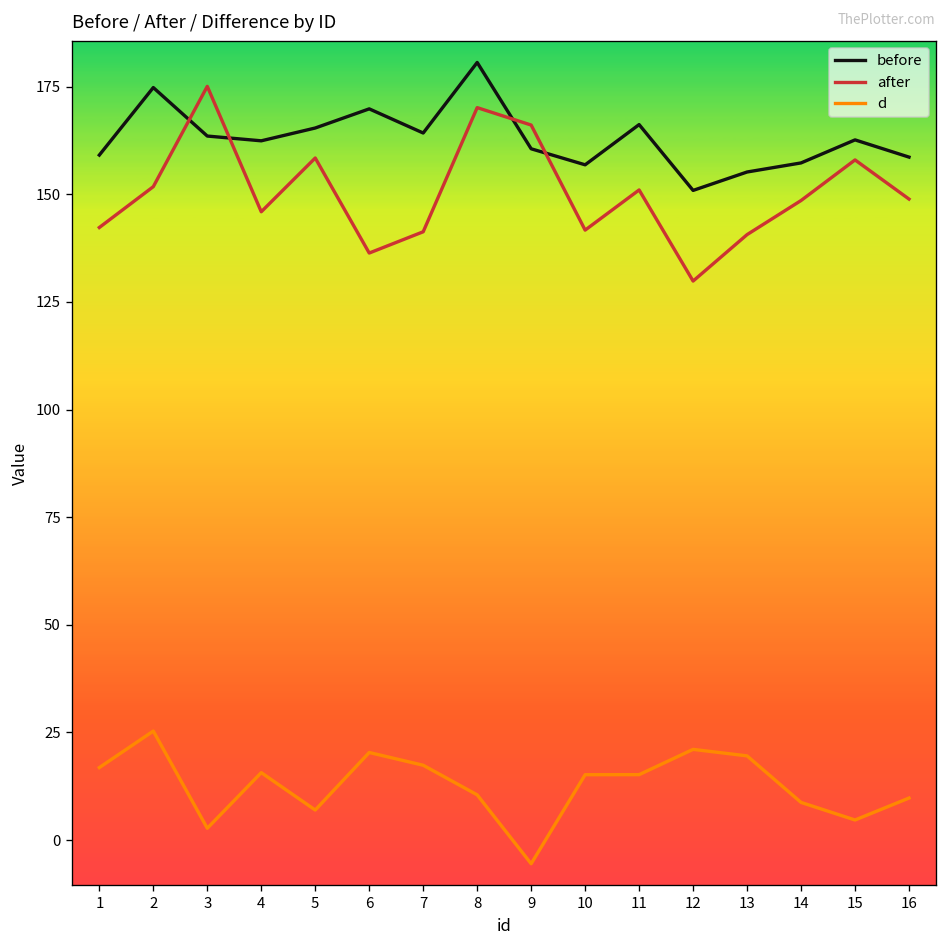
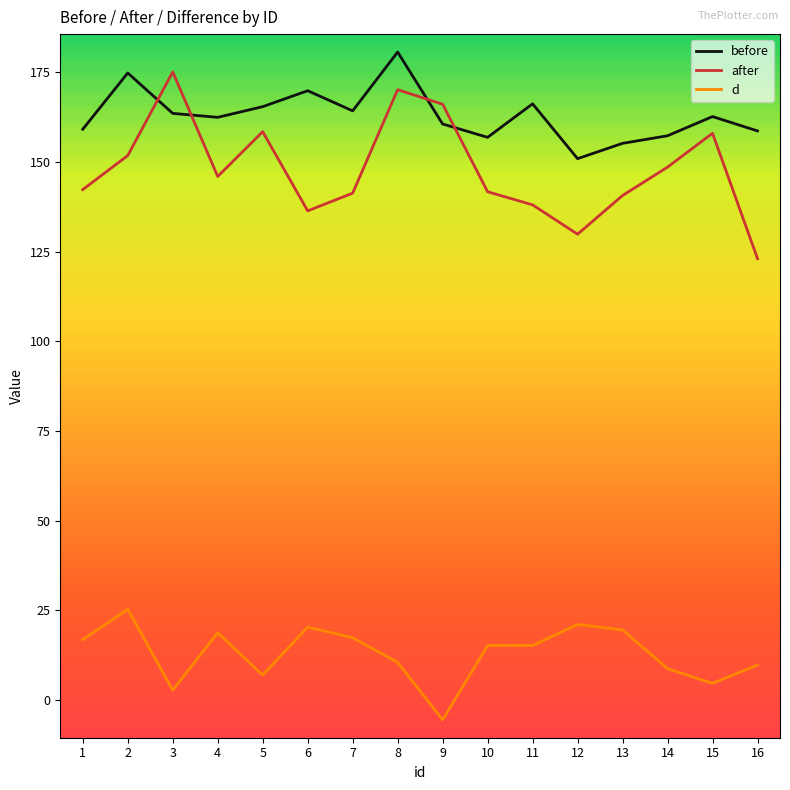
d, 4: 16 -> 19
after, 11: 151 -> 138
after, 16: 149 -> 123
